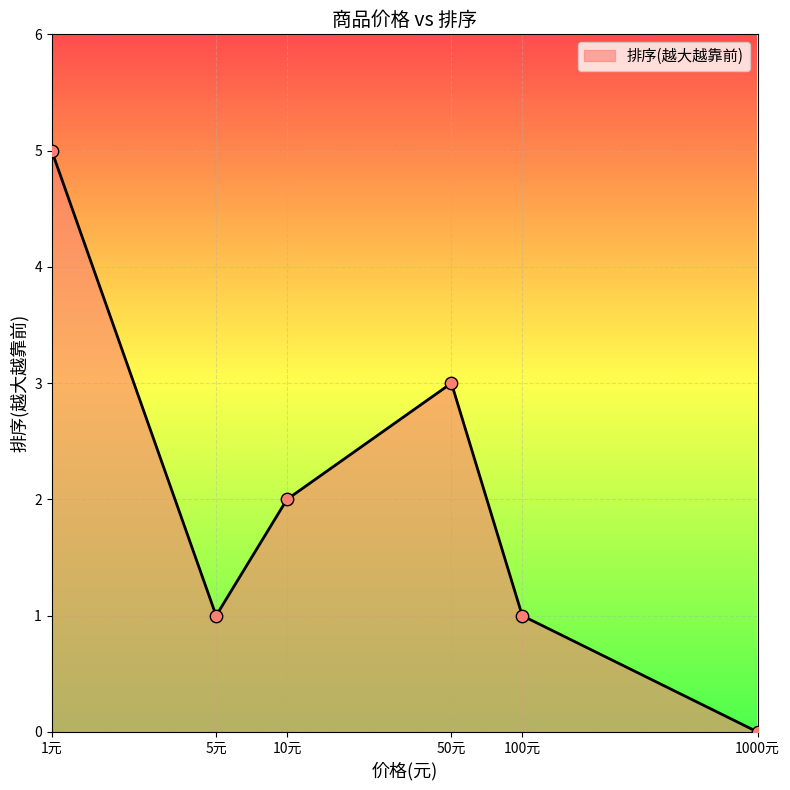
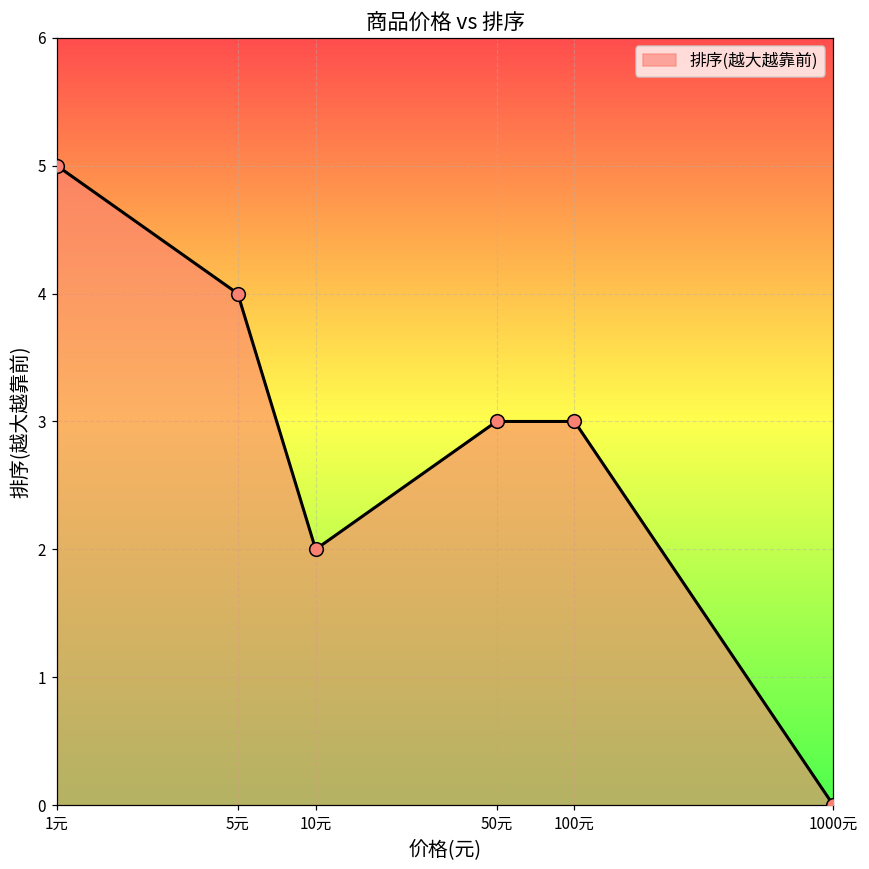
5元: 1 -> 4
100元: 1 -> 3
